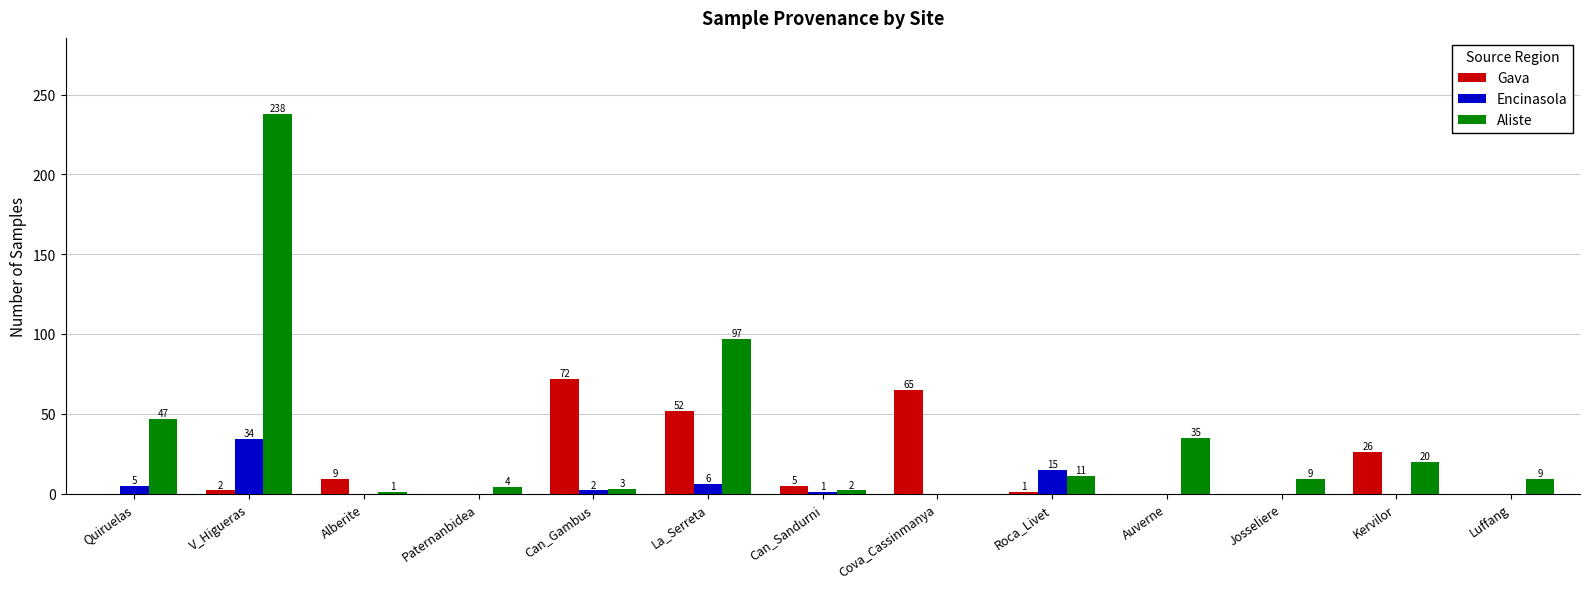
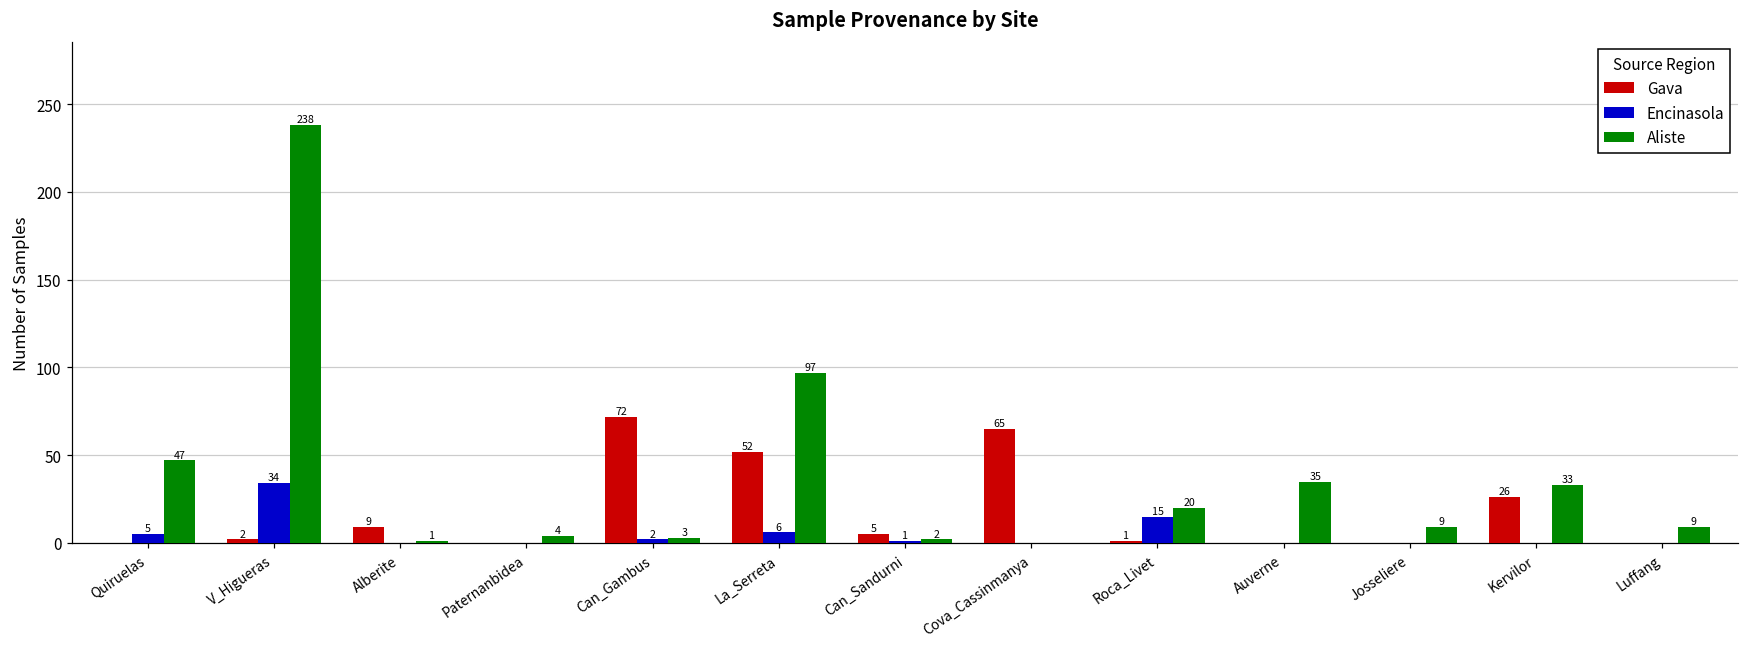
Aliste, Roca_Livet: 11 -> 20
Aliste, Kervilor: 20 -> 33
